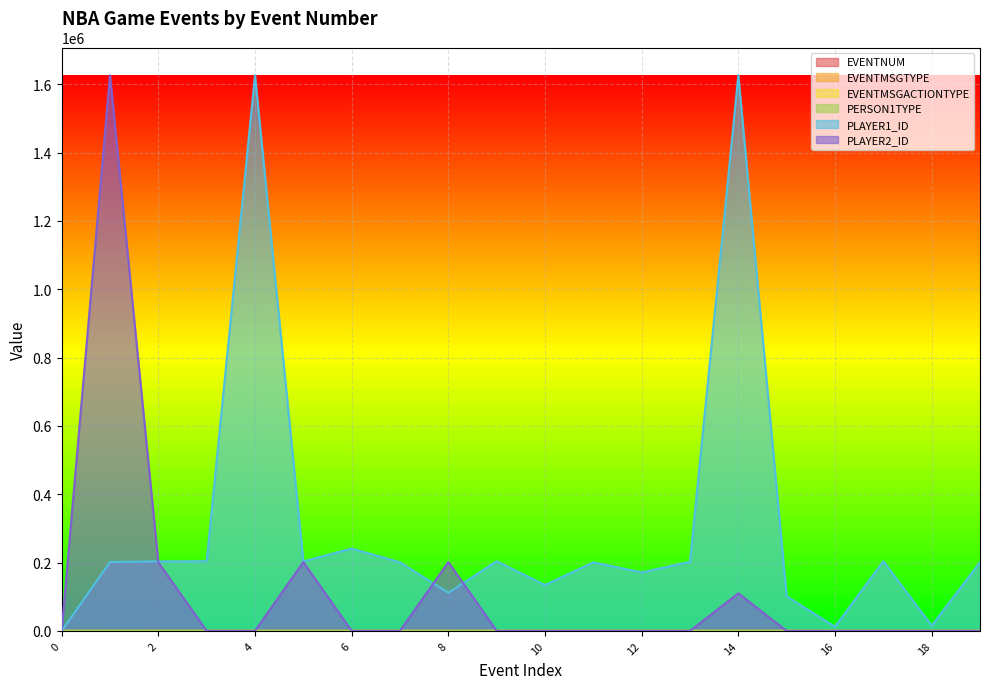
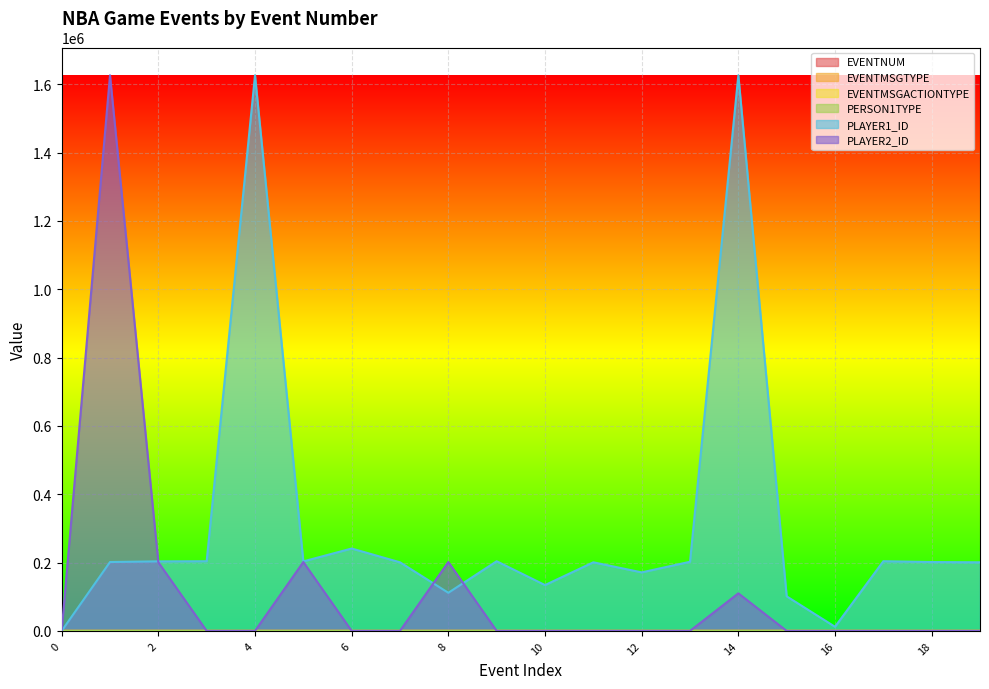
PLAYER1_ID, 18: 20000 -> 200000
